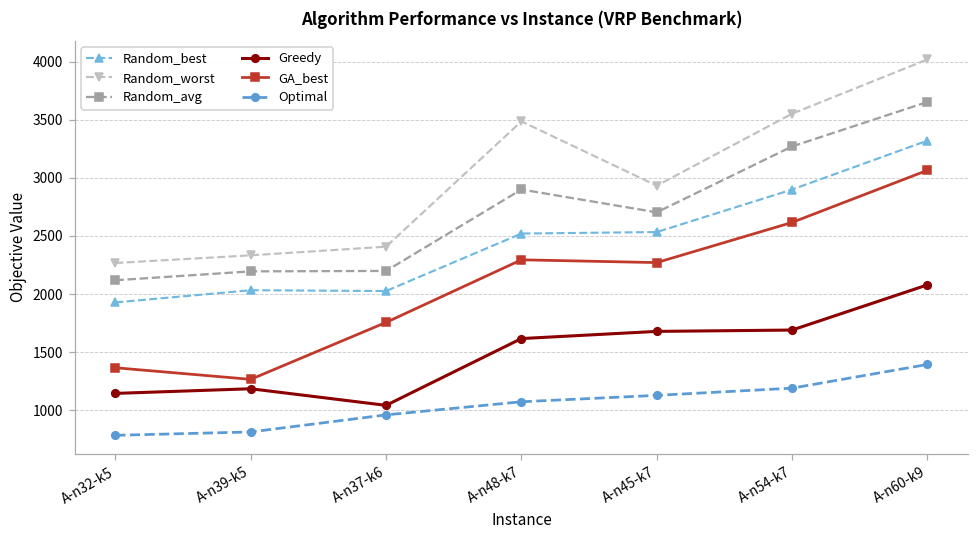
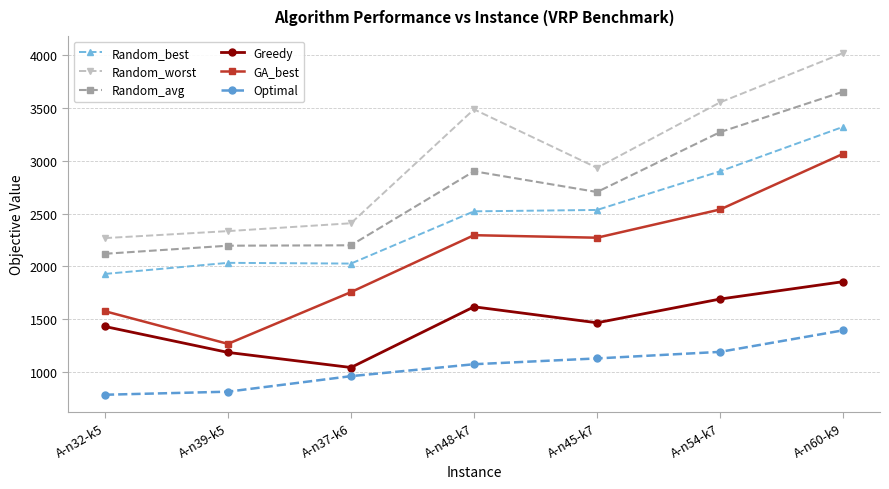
Greedy, A-n32-k5: 1140 -> 1430
GA_best, A-n32-k5: 1370 -> 1580
Greedy, A-n45-k7: 1680 -> 1470
GA_best, A-n54-k7: 2620 -> 2540
Greedy, A-n60-k9: 2080 -> 1850
